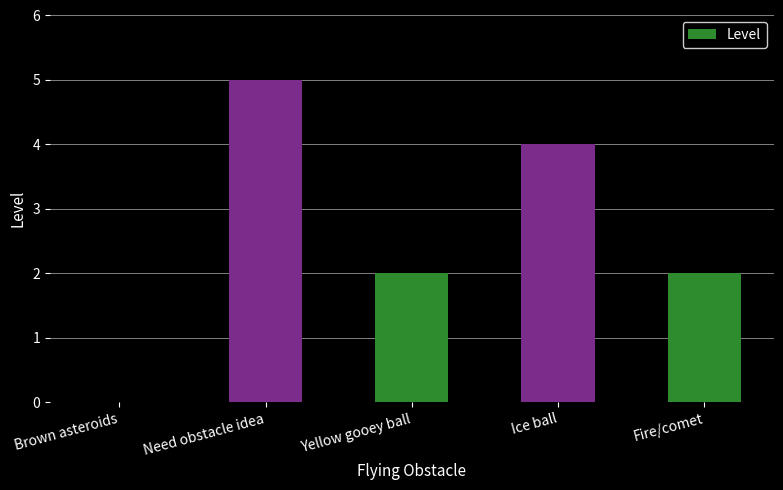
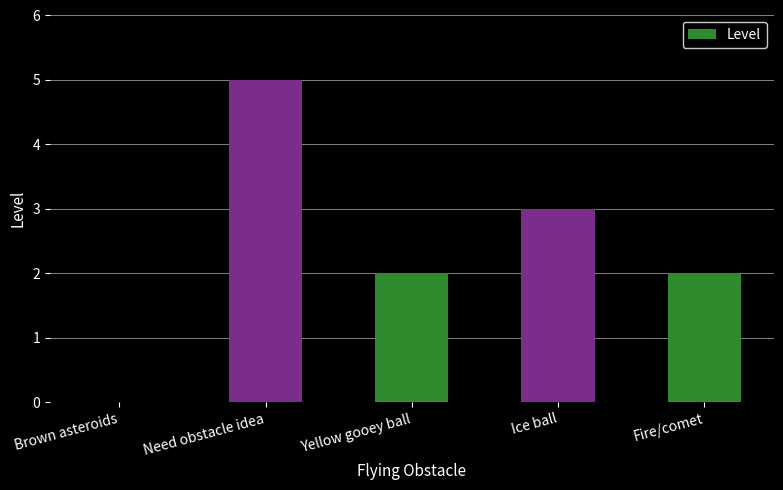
Ice ball: 4 -> 3
